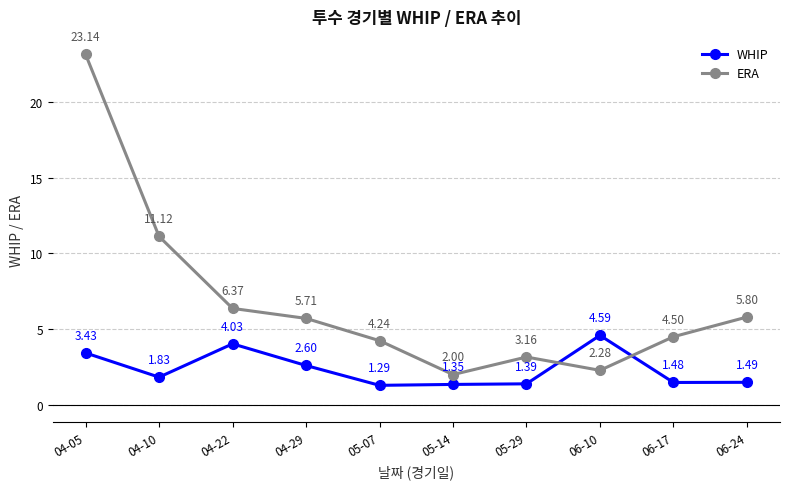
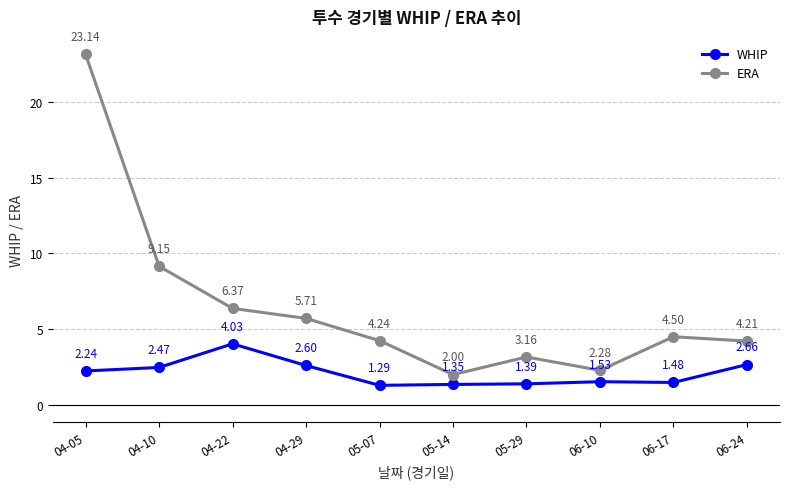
WHIP, 04-05: 3.43 -> 2.24
WHIP, 04-10: 1.83 -> 2.47
ERA, 04-10: 11.12 -> 9.15
WHIP, 06-10: 4.59 -> 1.53
WHIP, 06-24: 1.49 -> 2.66
ERA, 06-24: 5.80 -> 4.21
